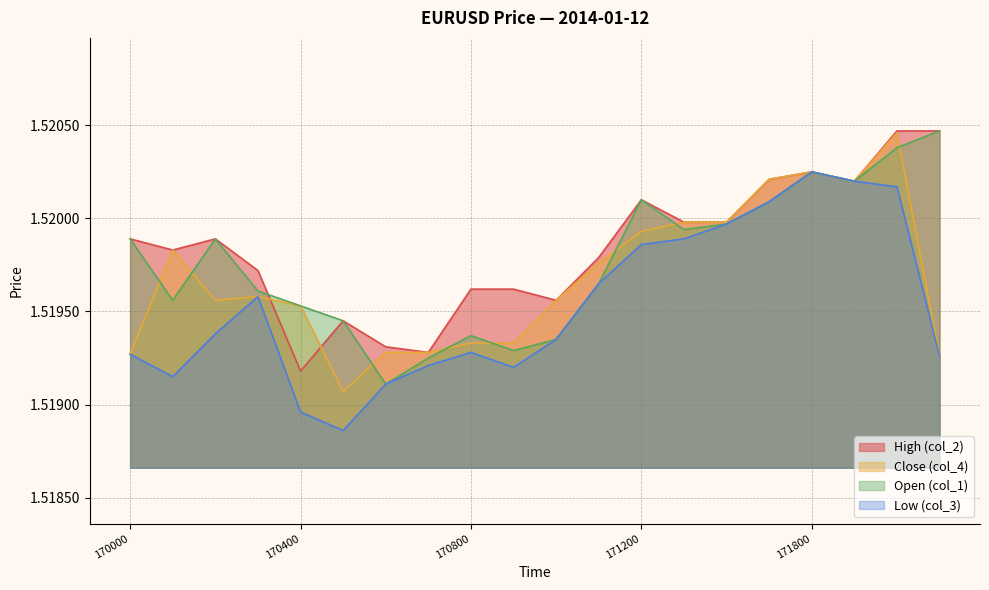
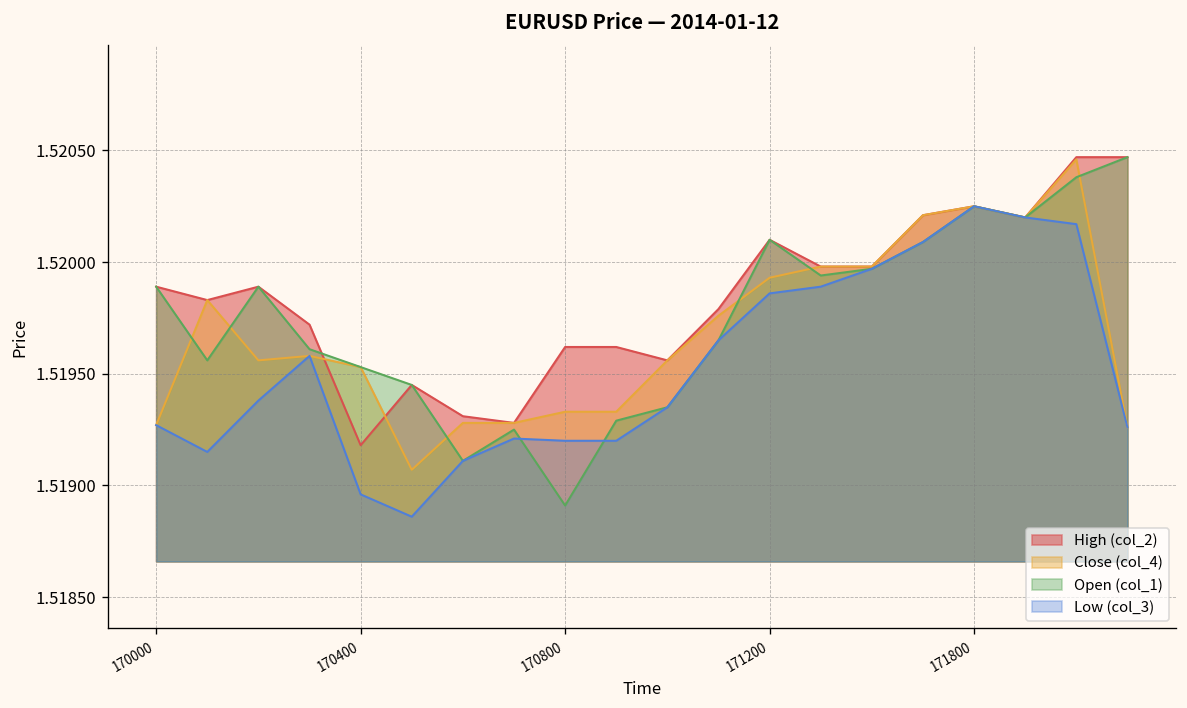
Open (col_1), 170800: 1.51937 -> 1.51891
Low (col_3), 170800: 1.51928 -> 1.51920
